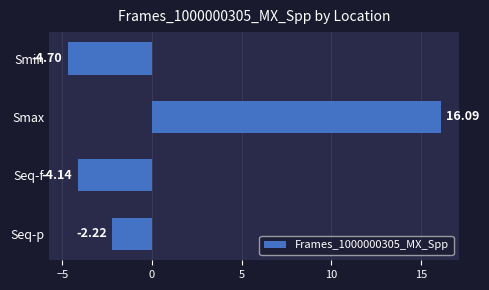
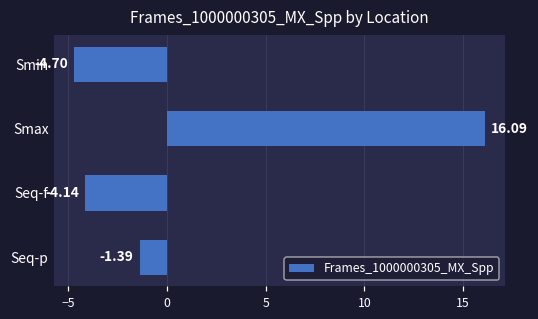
Seq-p: -2.22 -> -1.39
